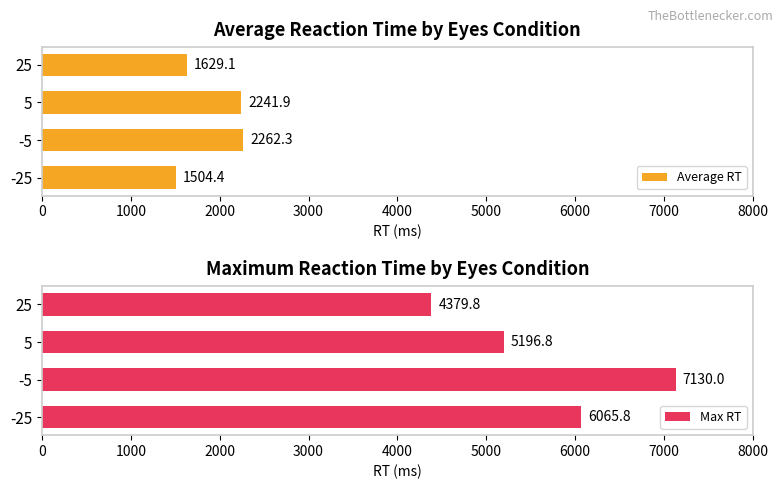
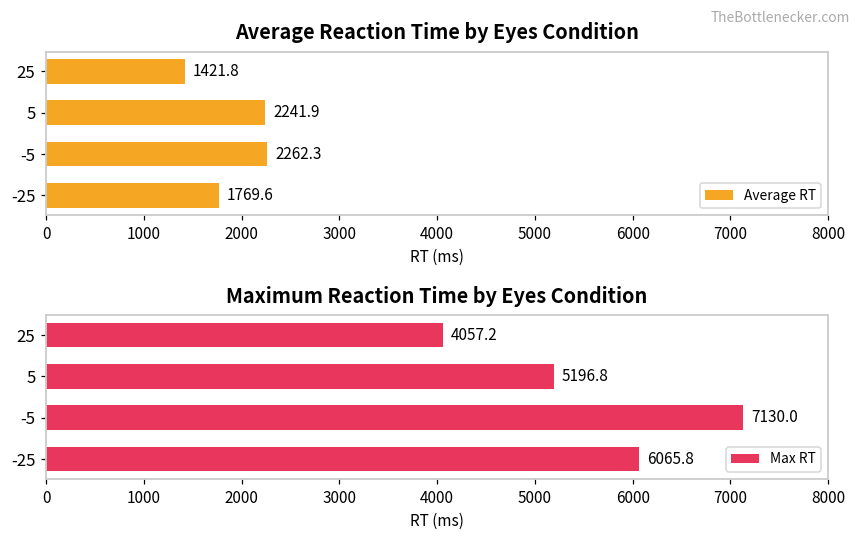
Average Reaction Time by Eyes Condition, 25: 1629.1 -> 1421.8
Average Reaction Time by Eyes Condition, -25: 1504.4 -> 1769.6
Maximum Reaction Time by Eyes Condition, 25: 4379.8 -> 4057.2
